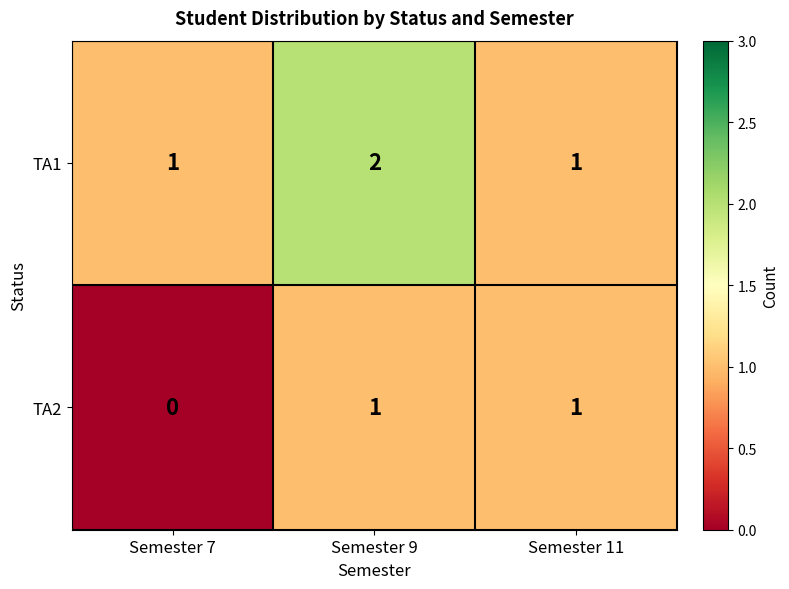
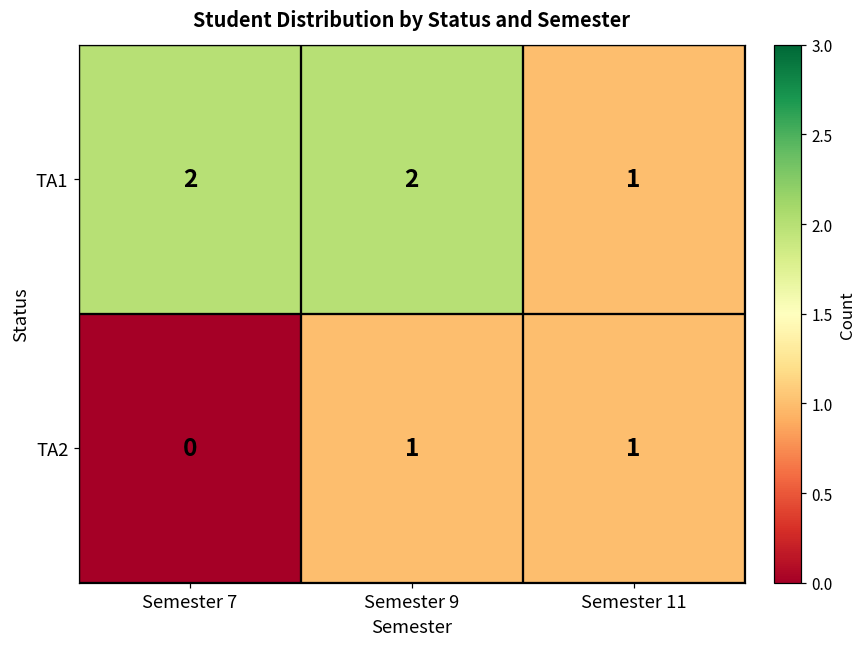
TA1, Semester 7: 1 -> 2
